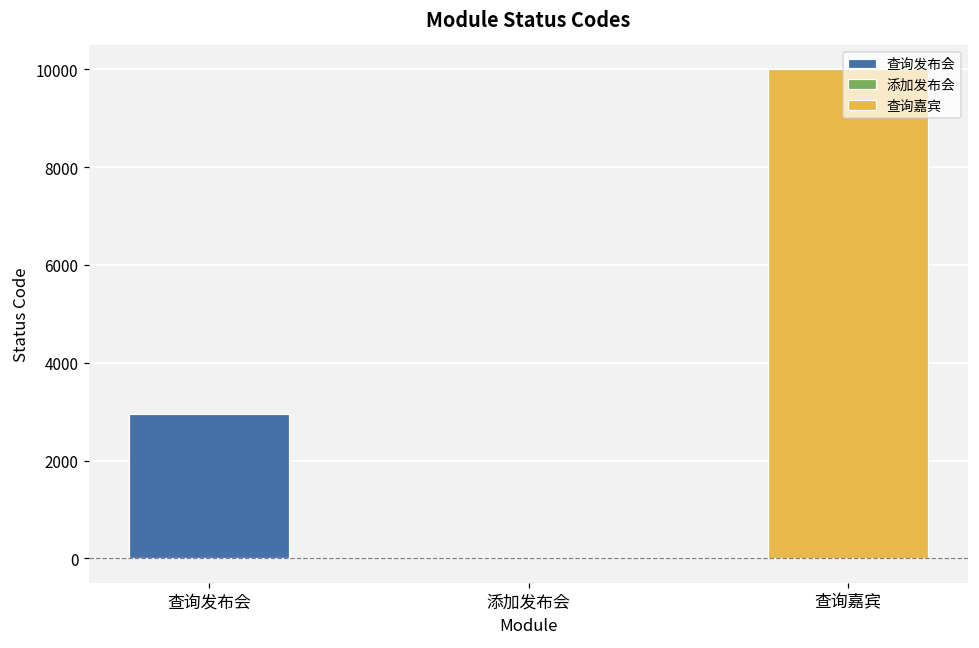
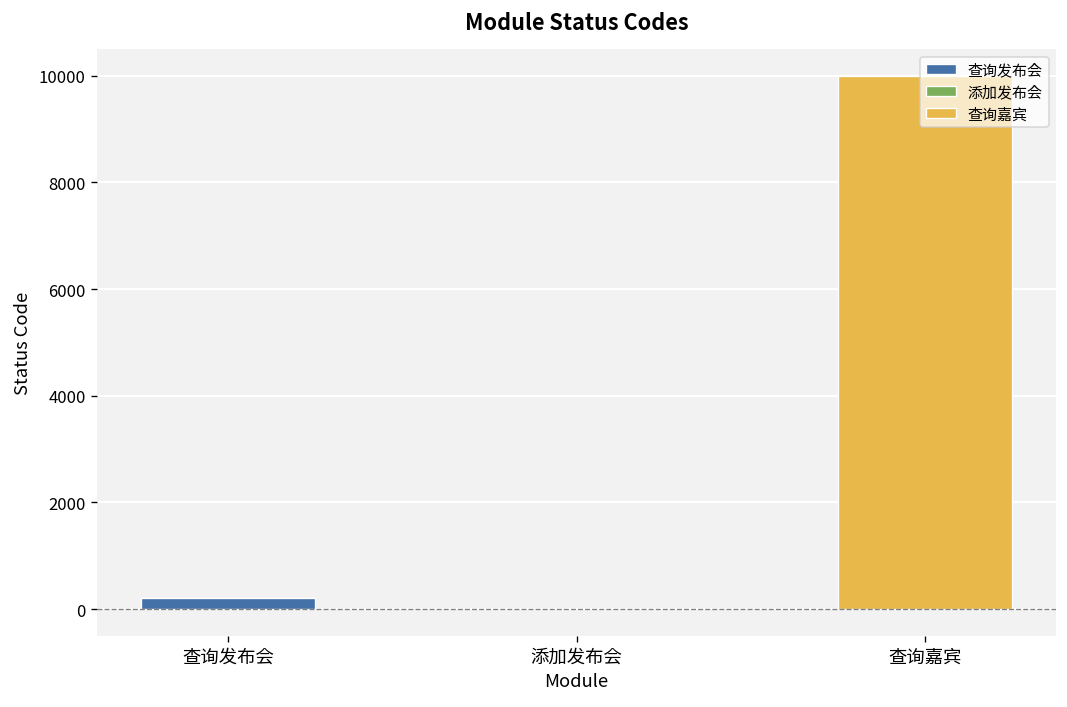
查询发布会: 2900 -> 200
